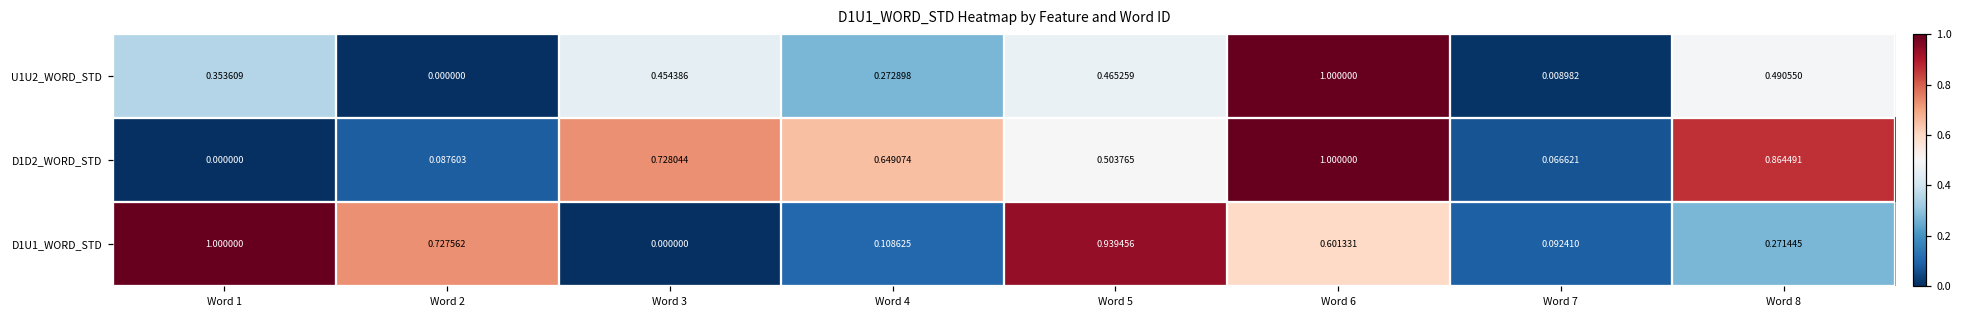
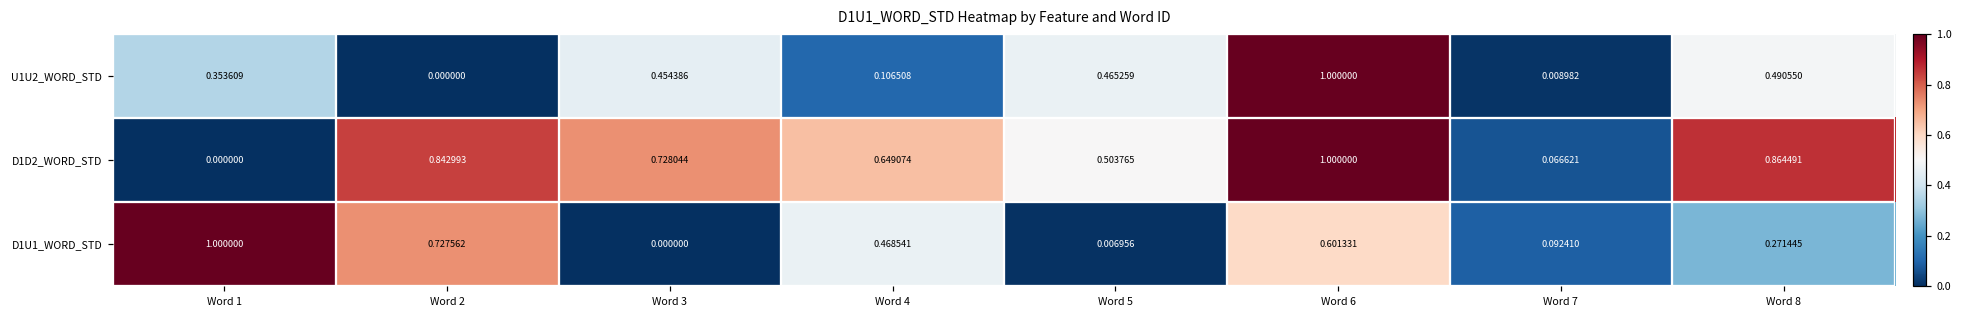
U1U2_WORD_STD, Word 4: 0.272898 -> 0.106508
D1D2_WORD_STD, Word 2: 0.087603 -> 0.842993
D1U1_WORD_STD, Word 4: 0.108625 -> 0.468541
D1U1_WORD_STD, Word 5: 0.939456 -> 0.006956
